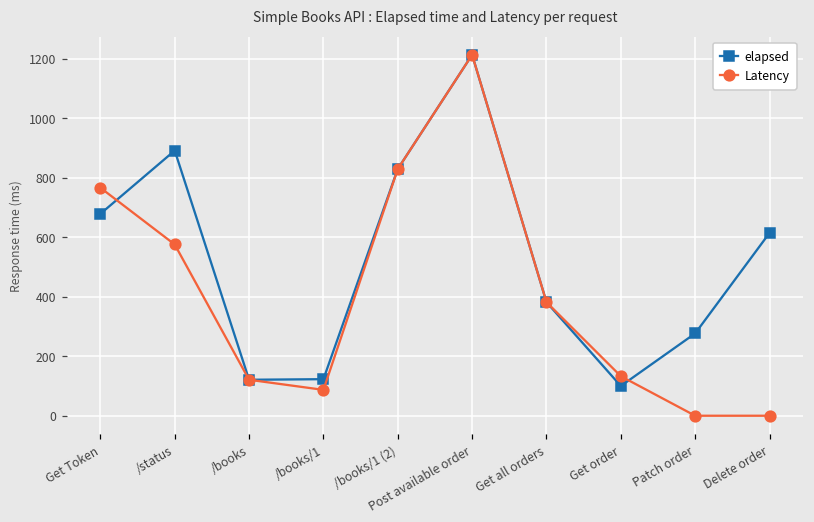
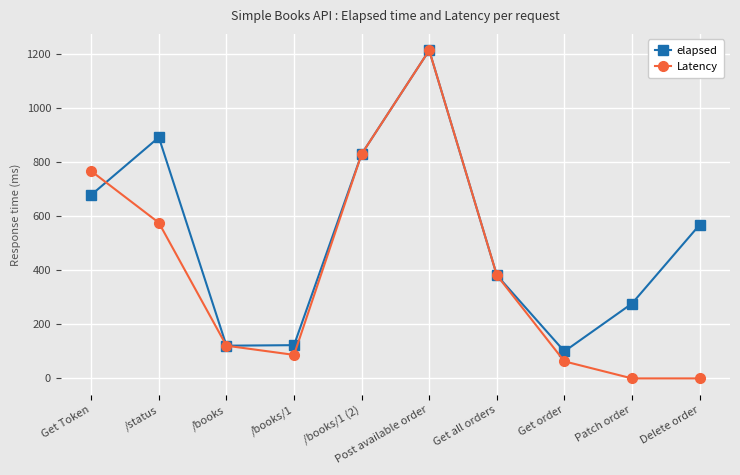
Latency, Get order: 130 -> 60
elapsed, Delete order: 620 -> 570
